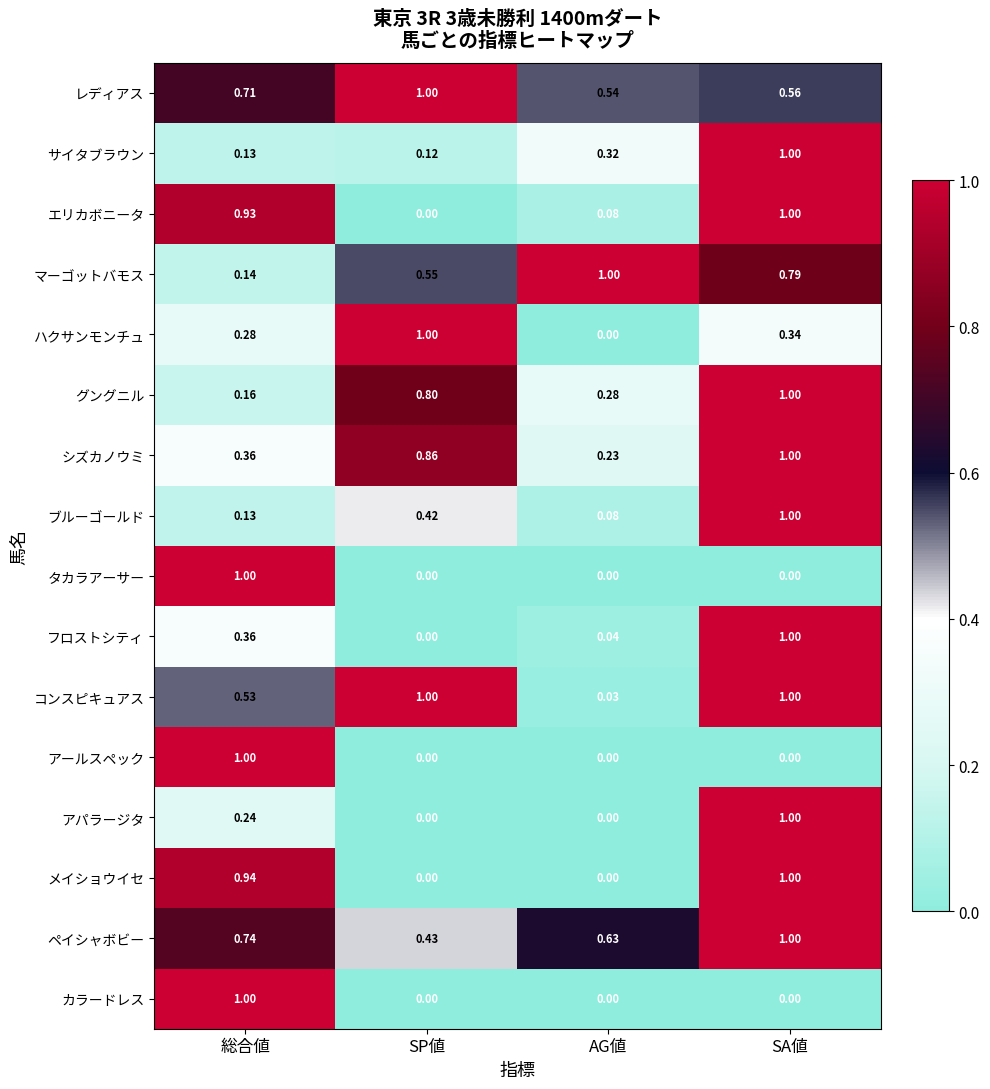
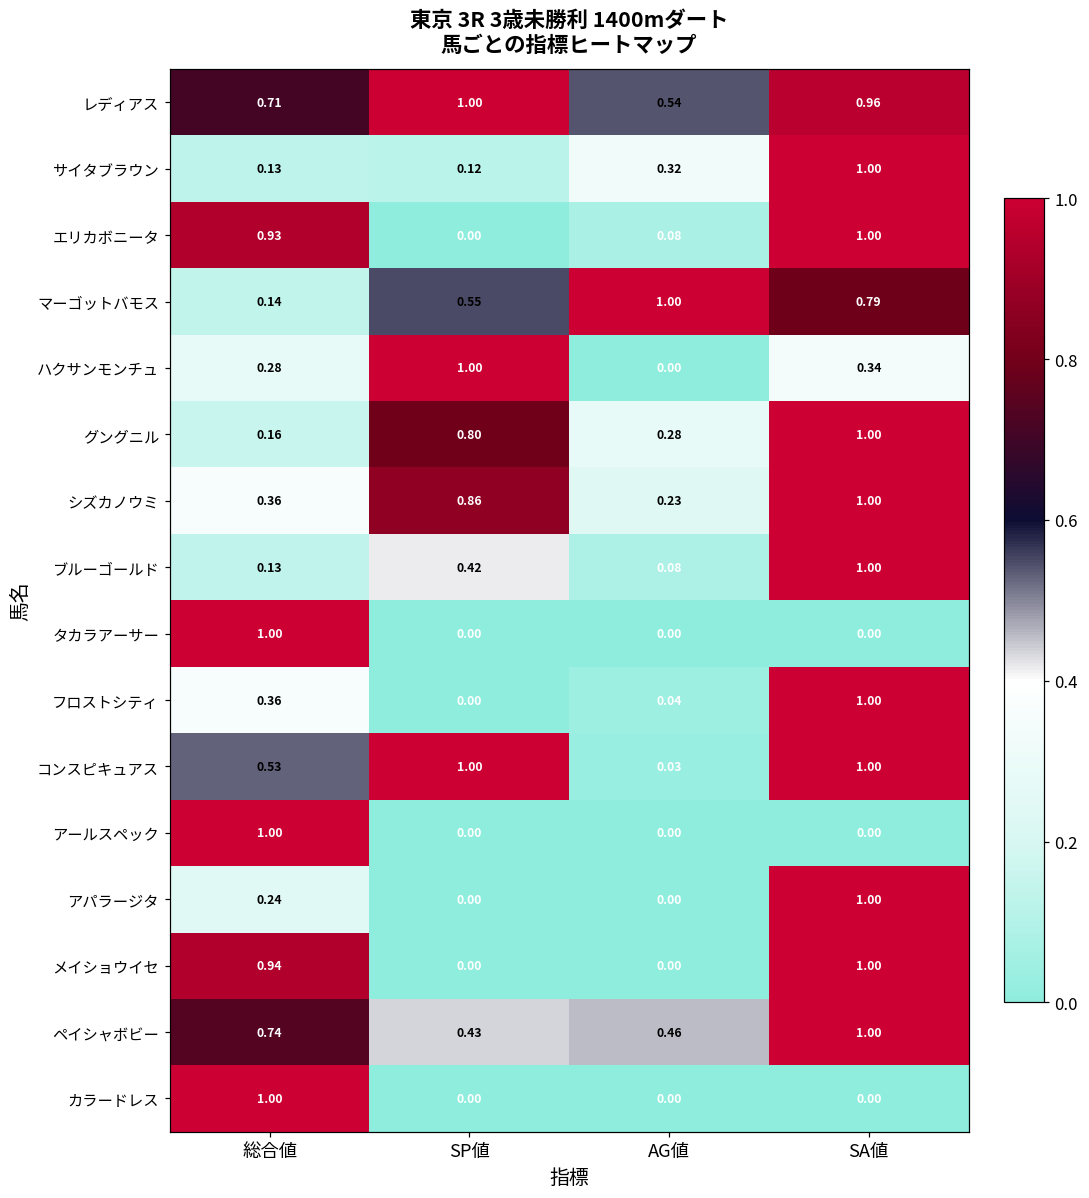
レディアス, SA値: 0.56 -> 0.96
ペイシャボビー, AG値: 0.63 -> 0.46
